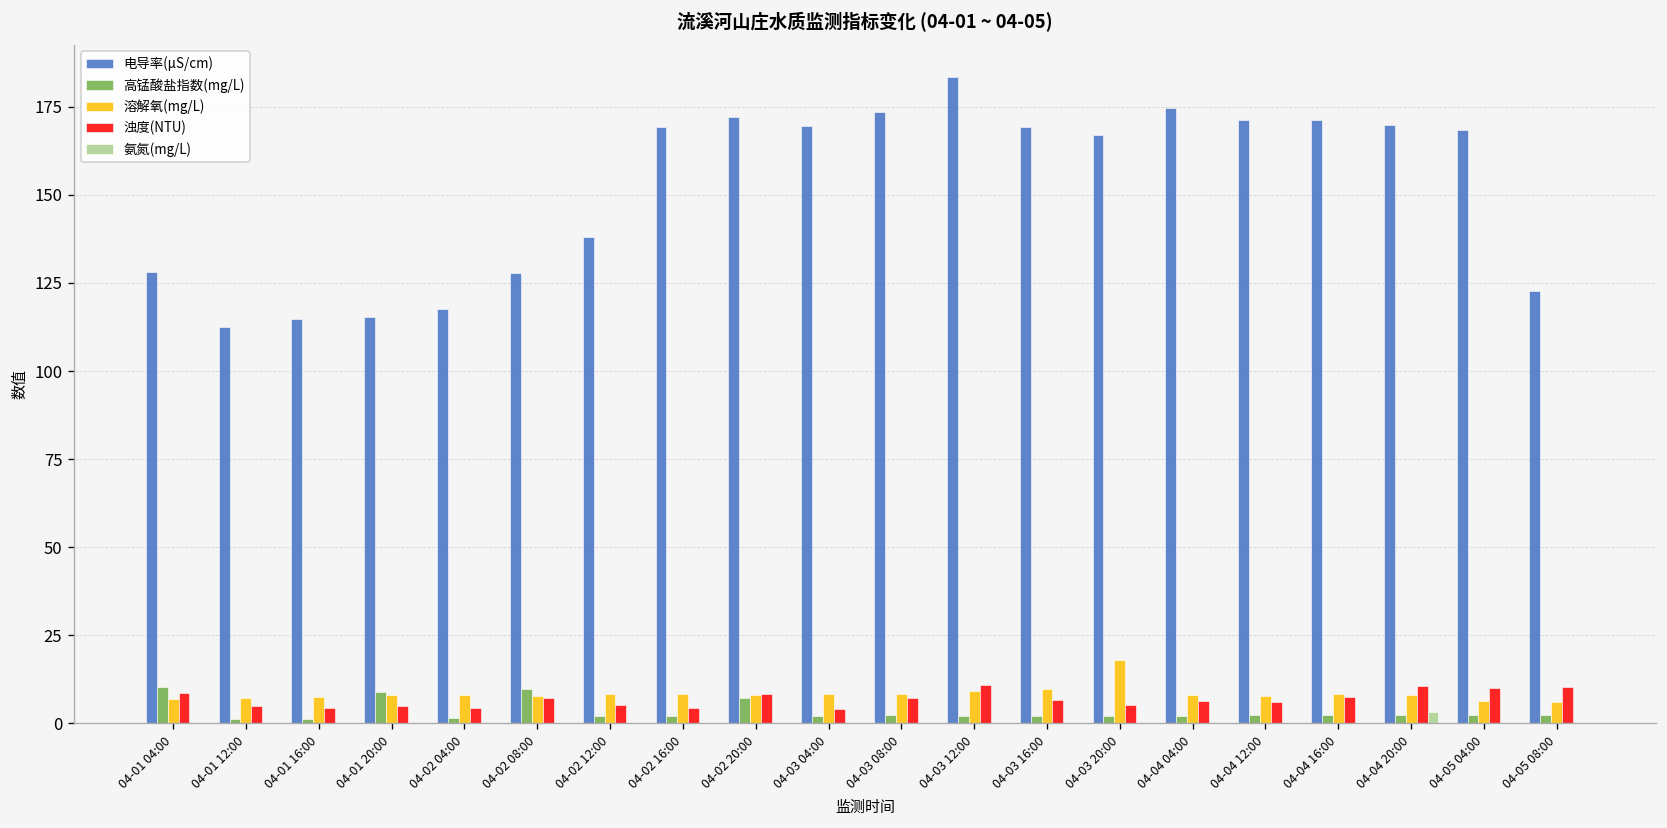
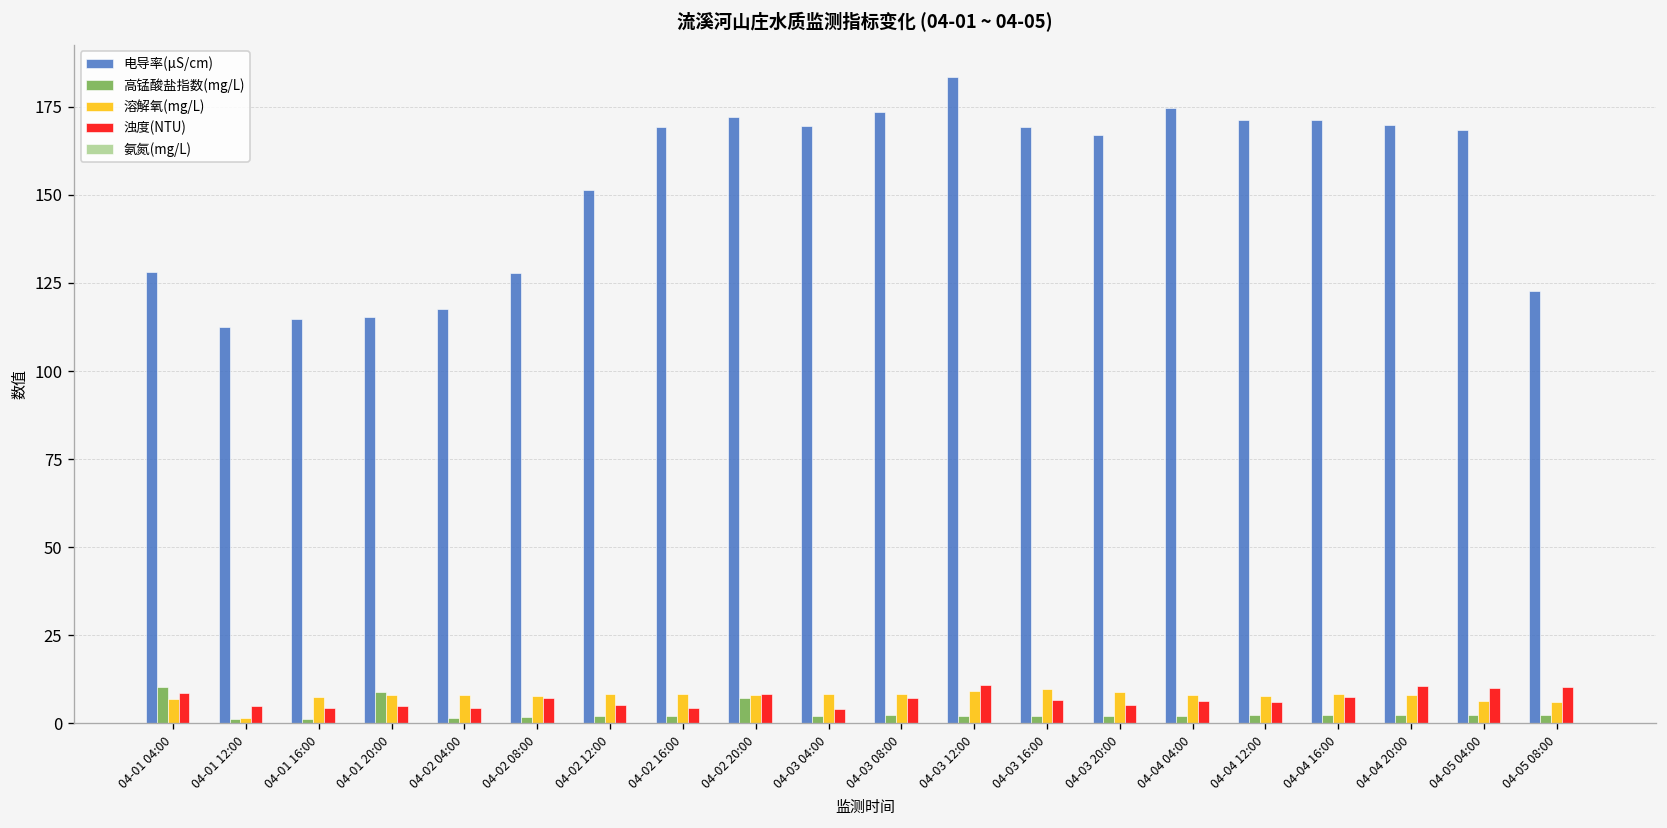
溶解氧(mg/L), 04-01 12:00: 7 -> 2
高锰酸盐指数(mg/L), 04-02 08:00: 10 -> 2
电导率(μS/cm), 04-02 12:00: 138 -> 151
溶解氧(mg/L), 04-03 20:00: 18 -> 9
氨氮(mg/L), 04-04 20:00: 3 -> 0
